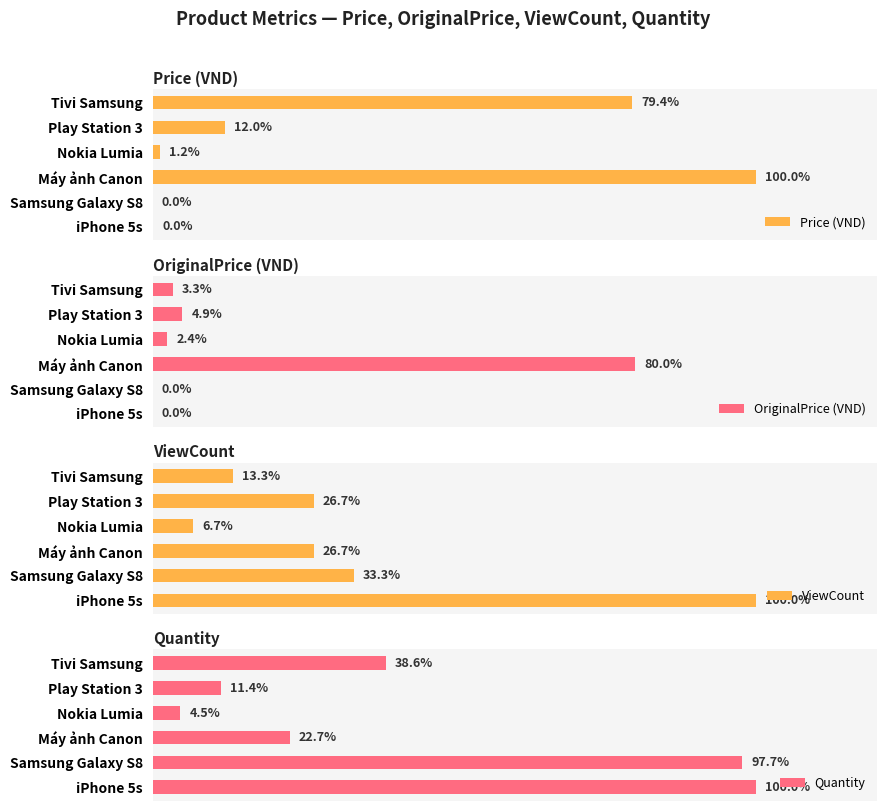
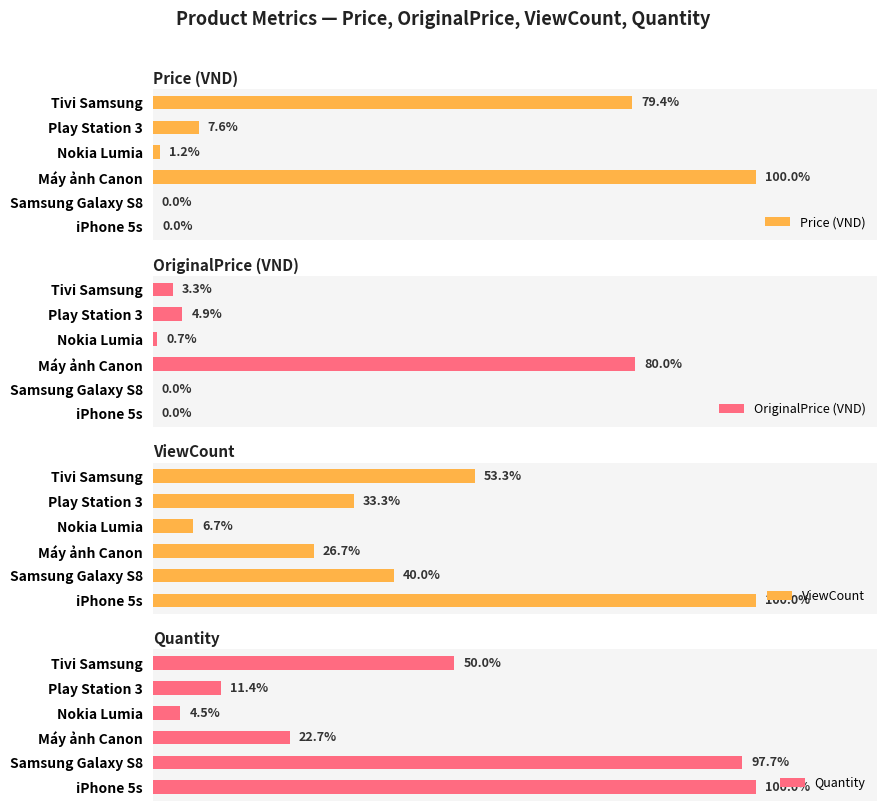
Price (VND), Play Station 3: 12.0% -> 7.6%
OriginalPrice (VND), Nokia Lumia: 2.4% -> 0.7%
ViewCount, Tivi Samsung: 13.3% -> 53.3%
ViewCount, Play Station 3: 26.7% -> 33.3%
ViewCount, Samsung Galaxy S8: 33.3% -> 40.0%
Quantity, Tivi Samsung: 38.6% -> 50.0%
